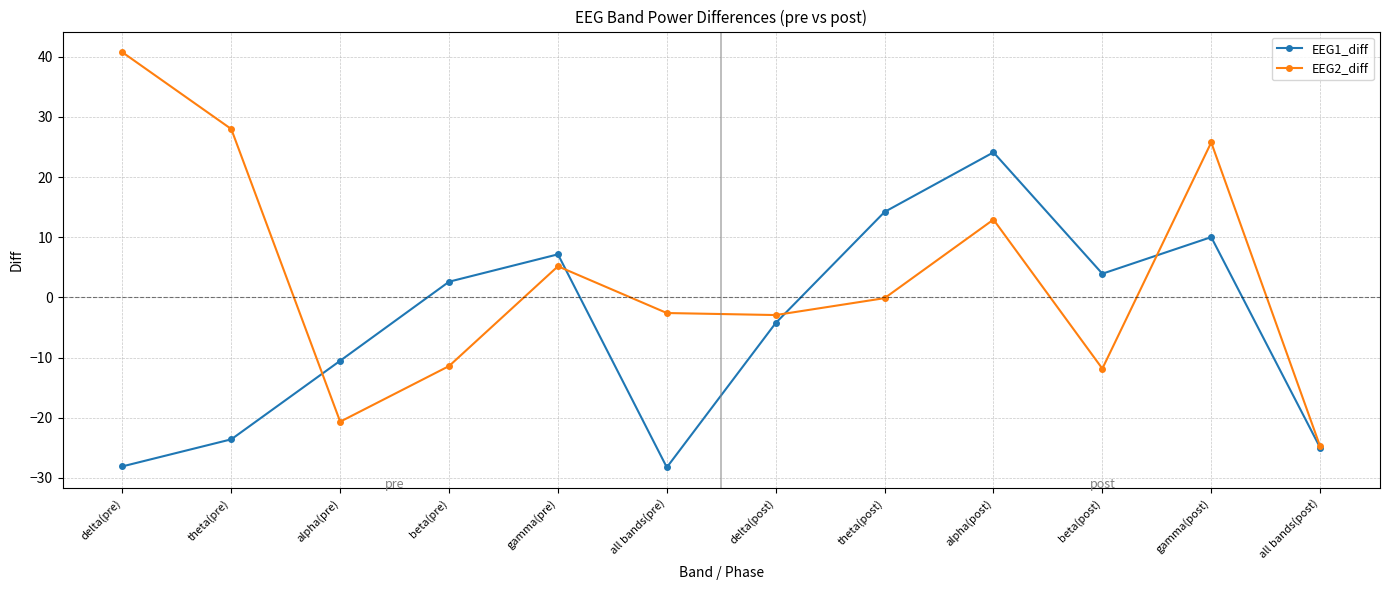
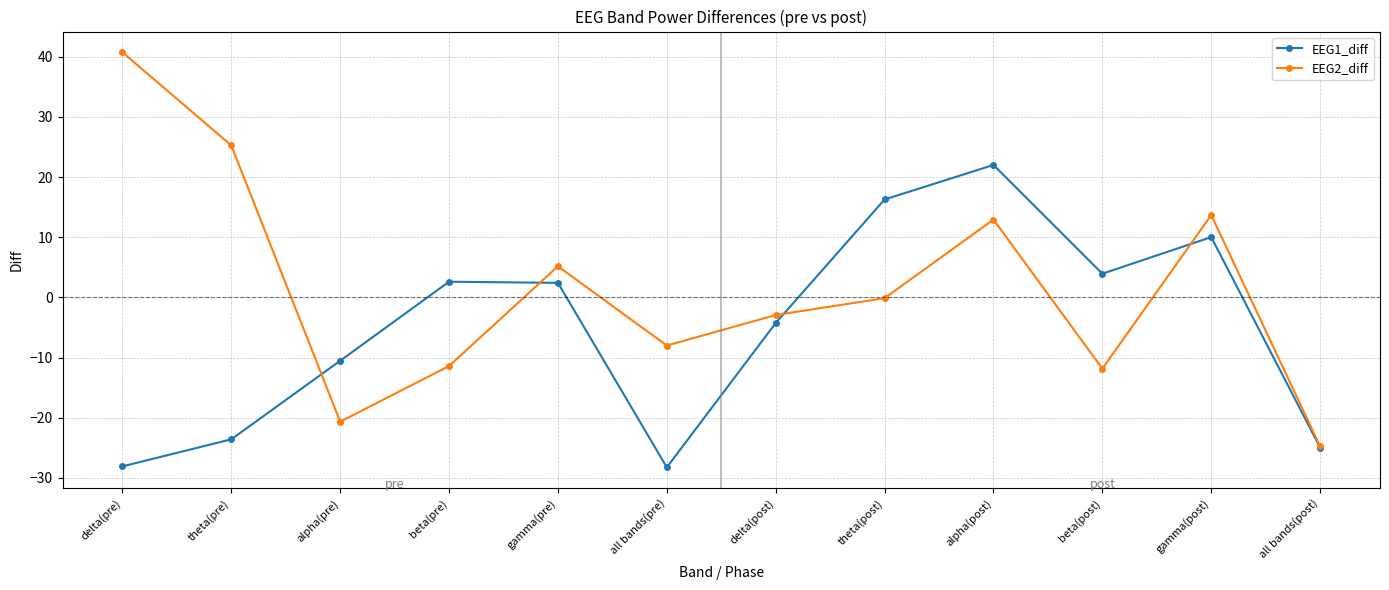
EEG2_diff, theta(pre): 28 -> 25
EEG1_diff, gamma(pre): 7 -> 2
EEG2_diff, all bands(pre): -3 -> -8
EEG1_diff, theta(post): 14 -> 16
EEG1_diff, alpha(post): 24 -> 22
EEG2_diff, gamma(post): 26 -> 14
